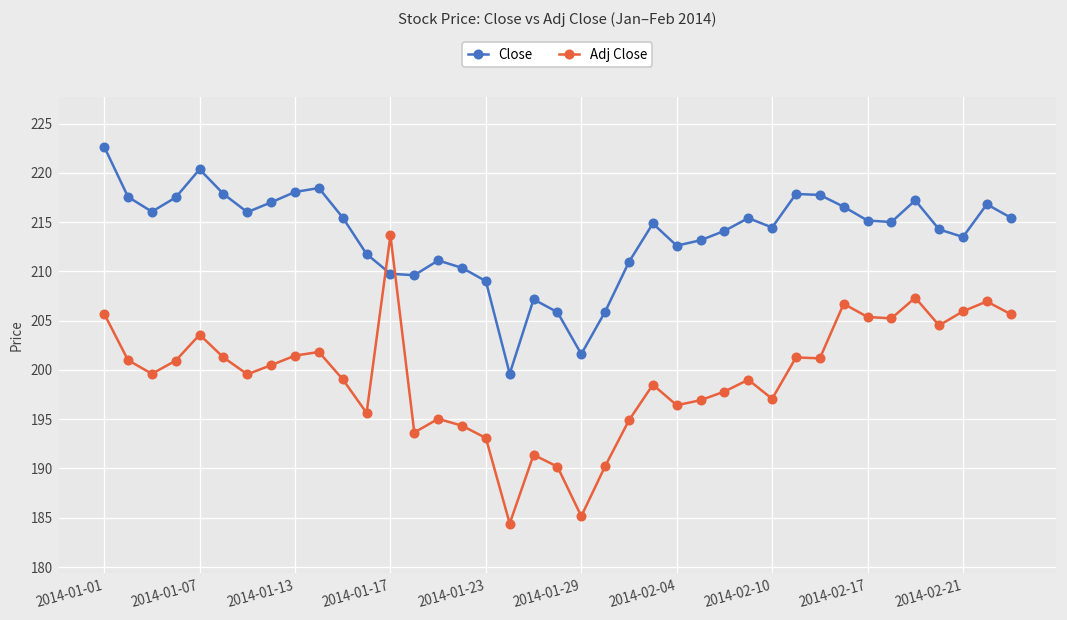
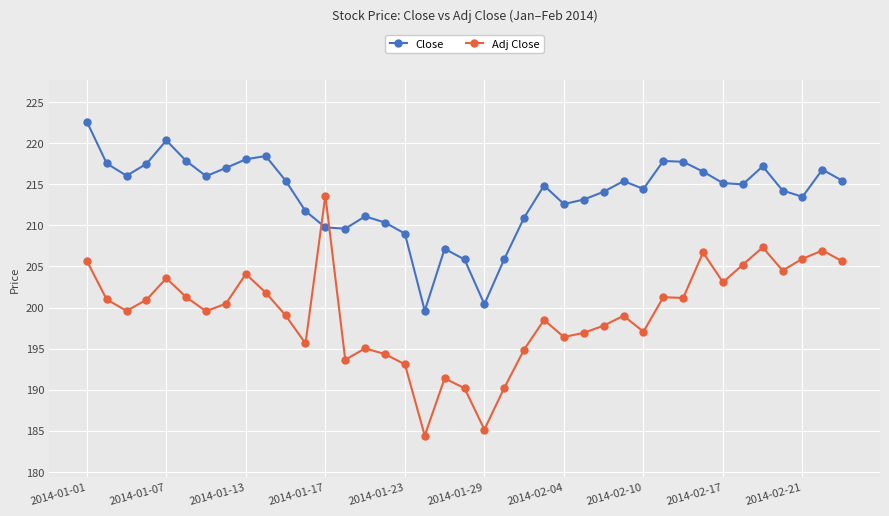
Adj Close, 2014-01-13: 201 -> 204
Close, 2014-01-29: 202 -> 200
Adj Close, 2014-02-17: 205 -> 203
